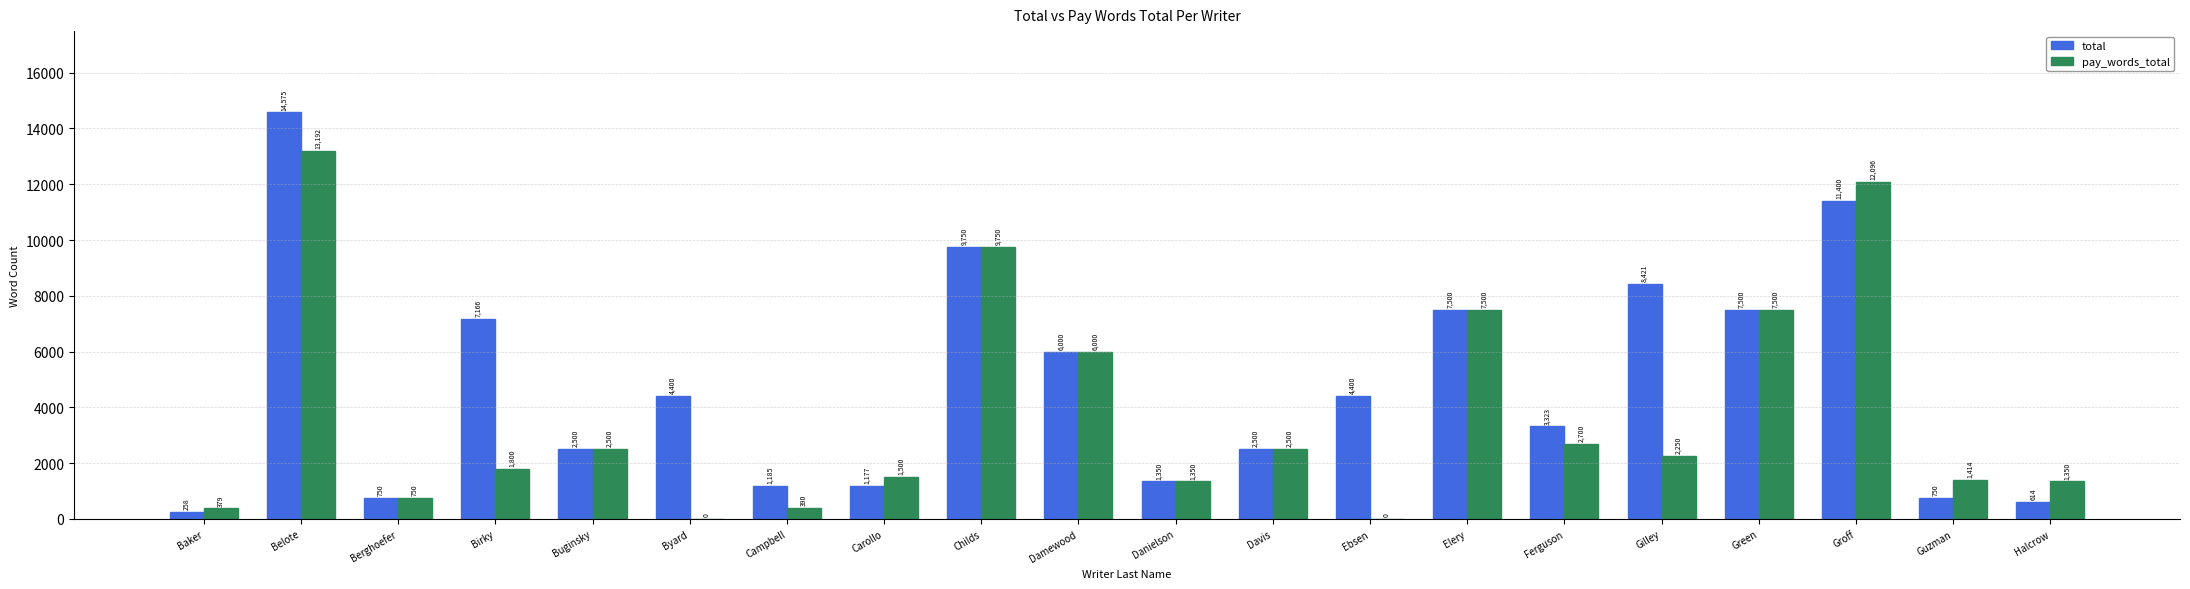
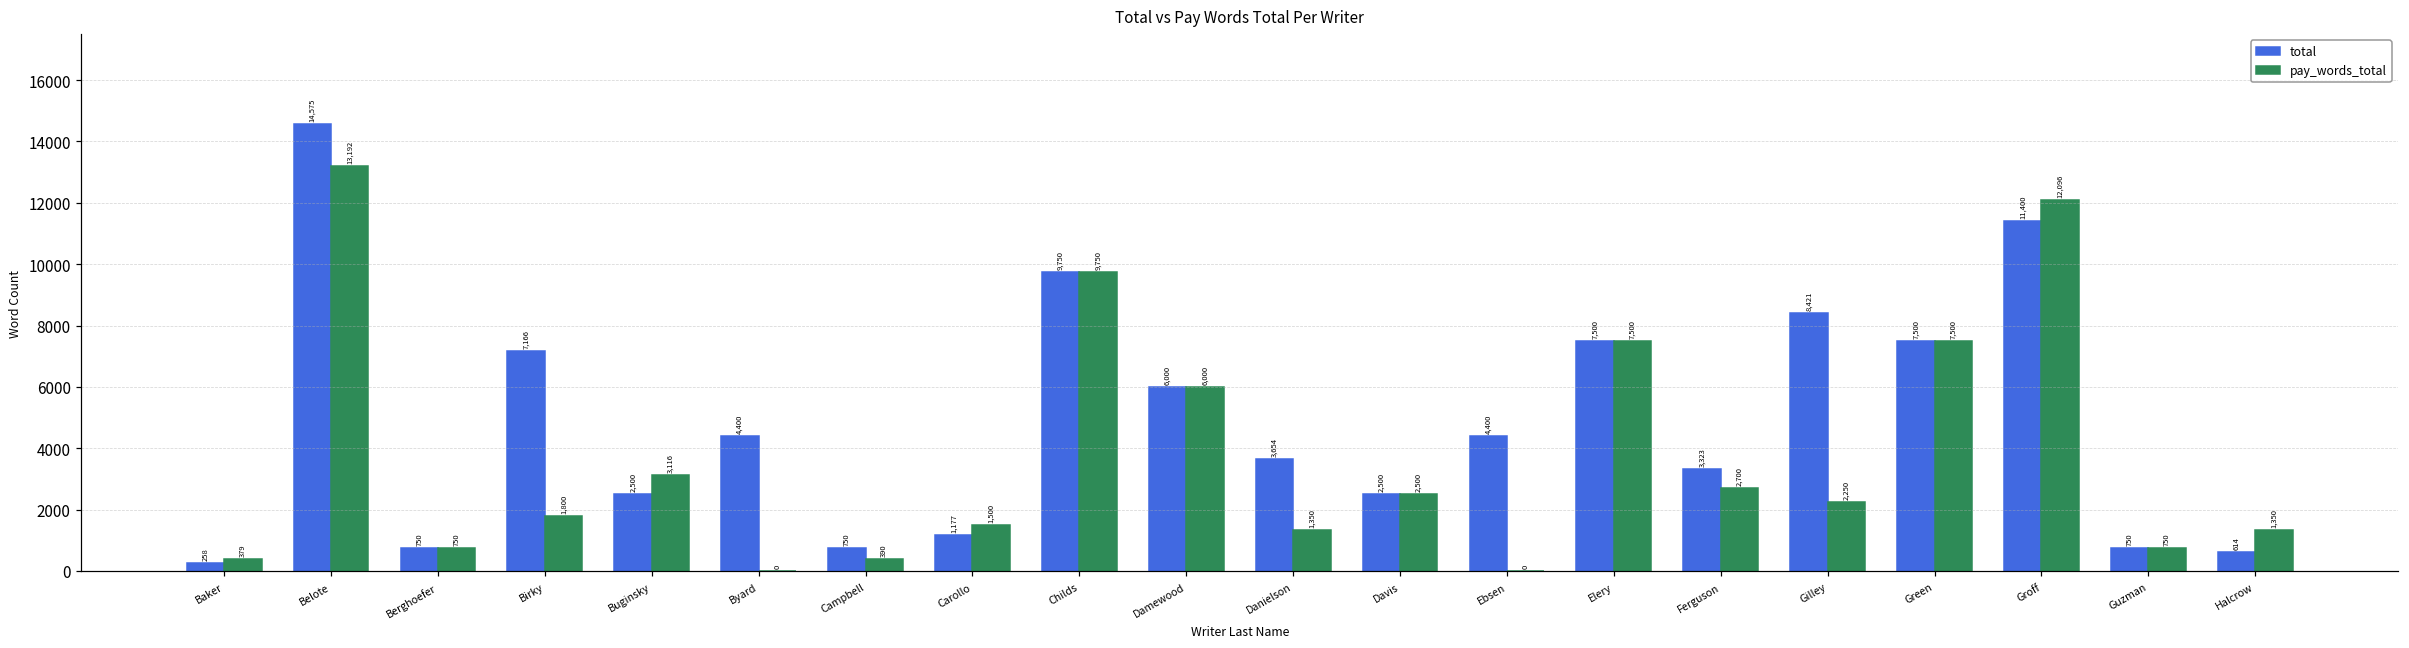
pay_words_total, Buginsky: 2,500 -> 3,116
total, Campbell: 1,185 -> 750
total, Danielson: 1,350 -> 3,654
pay_words_total, Guzman: 1,414 -> 750
